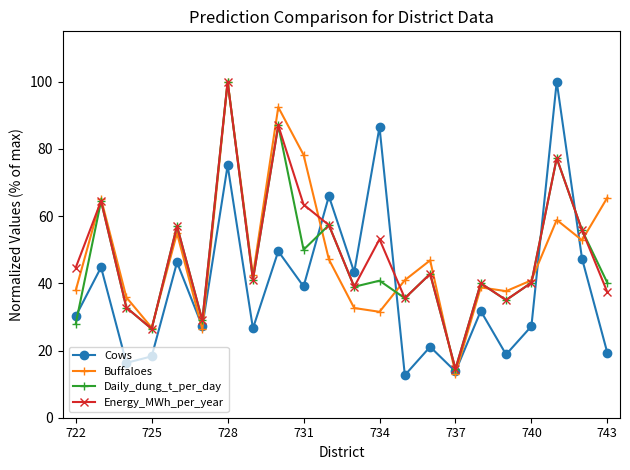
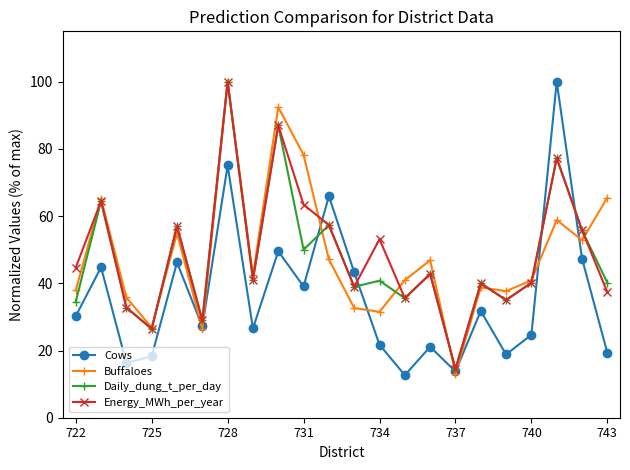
Daily_dung_t_per_day, 722: 28 -> 35
Cows, 734: 87 -> 22
Cows, 740: 27 -> 25
